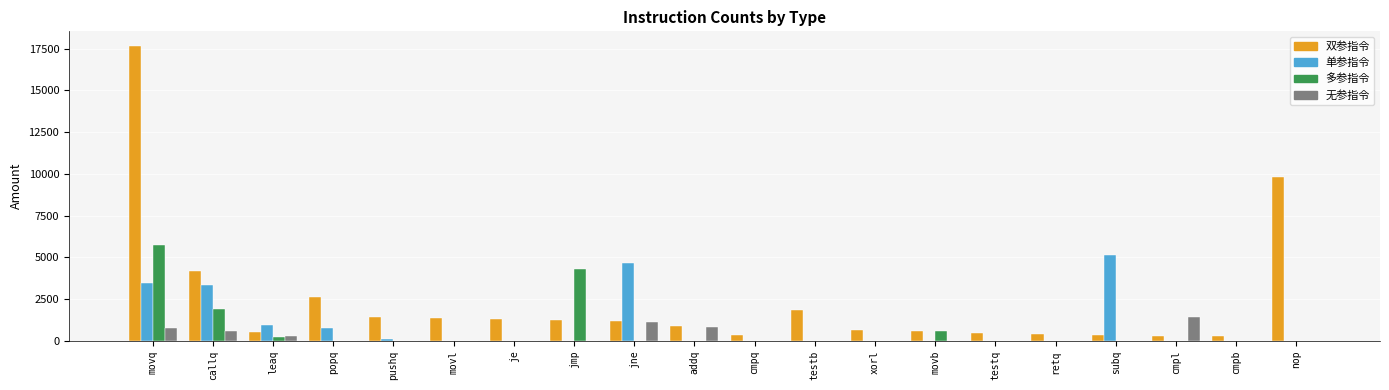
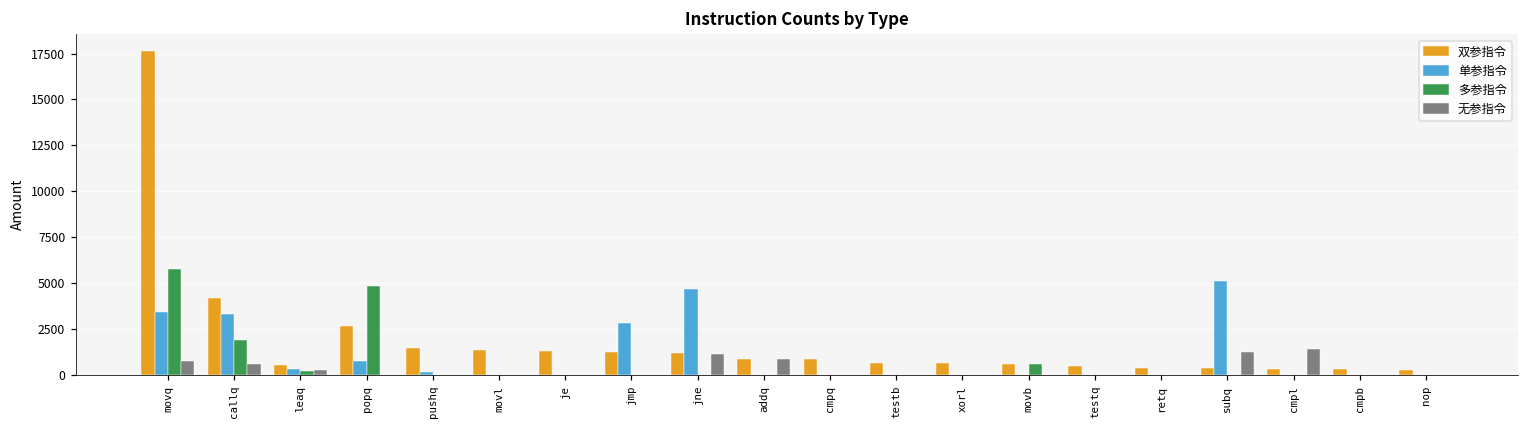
单参指令, leaq: 1000 -> 300
多参指令, popq: 0 -> 4800
单参指令, jmp: 0 -> 2800
多参指令, jmp: 4300 -> 0
双参指令, cmpq: 400 -> 900
双参指令, testb: 1800 -> 700
无参指令, subq: 0 -> 1300
双参指令, nop: 9800 -> 300
